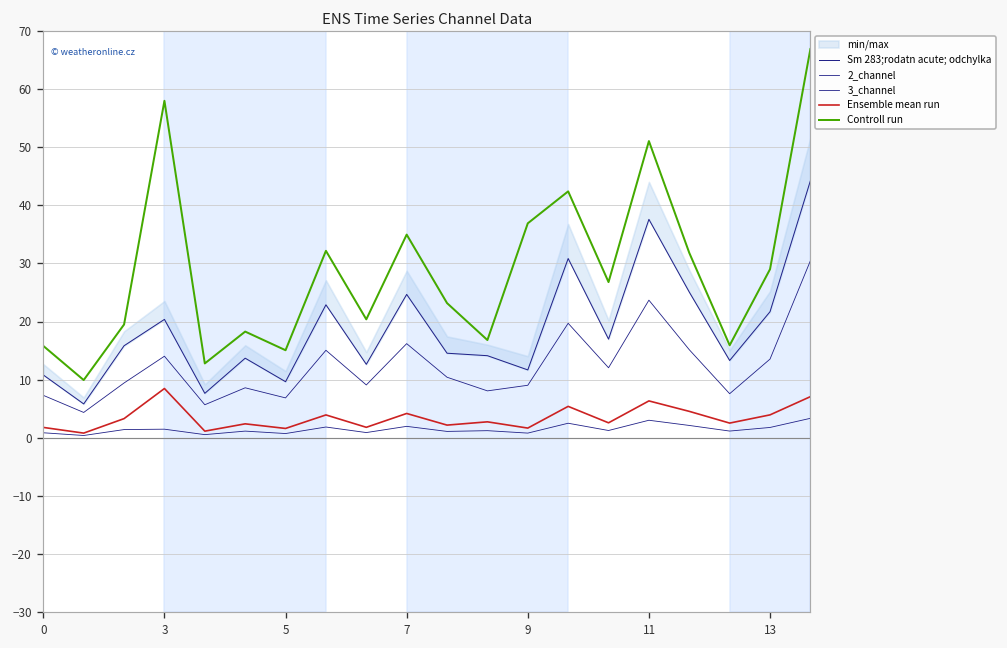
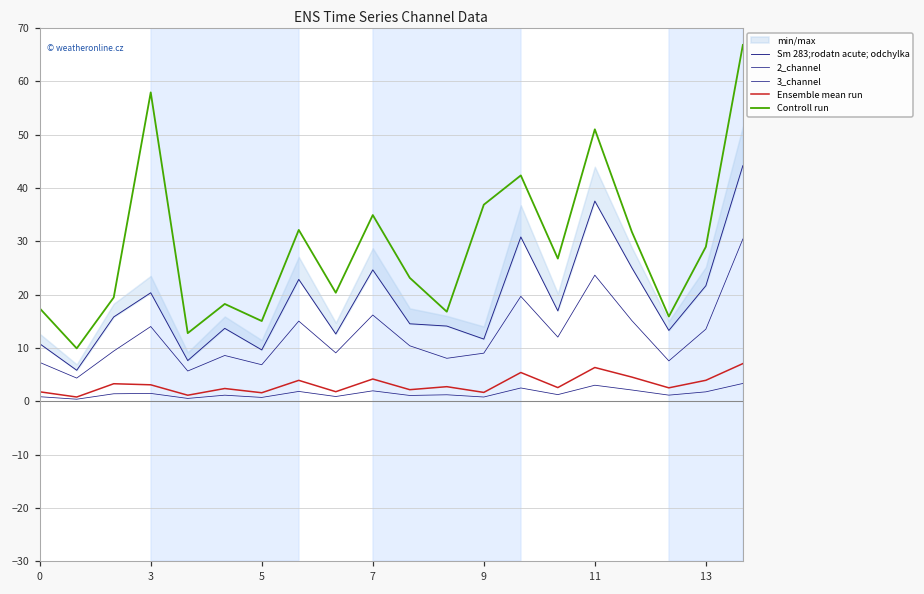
Controll run, 0: 16 -> 17
Ensemble mean run, 3: 8 -> 3
